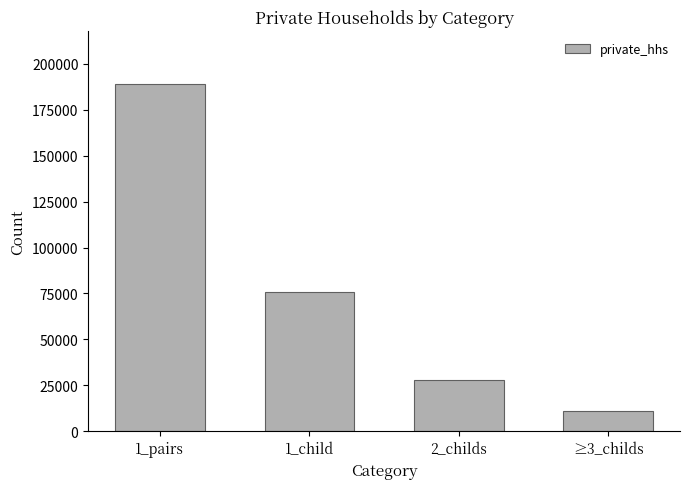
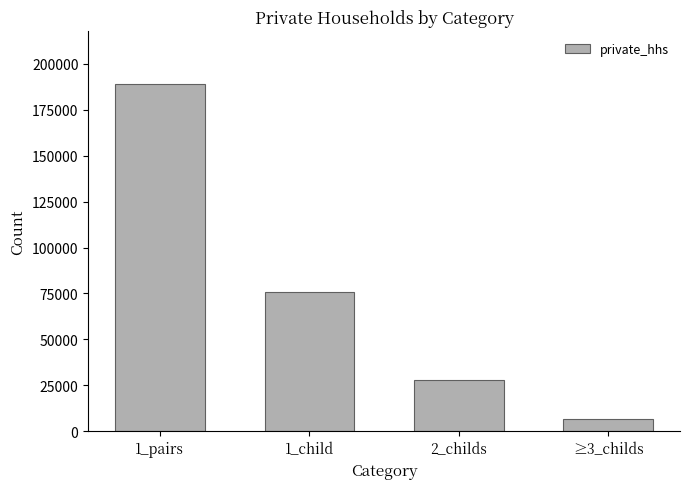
≥3_childs: 11000 -> 7000
